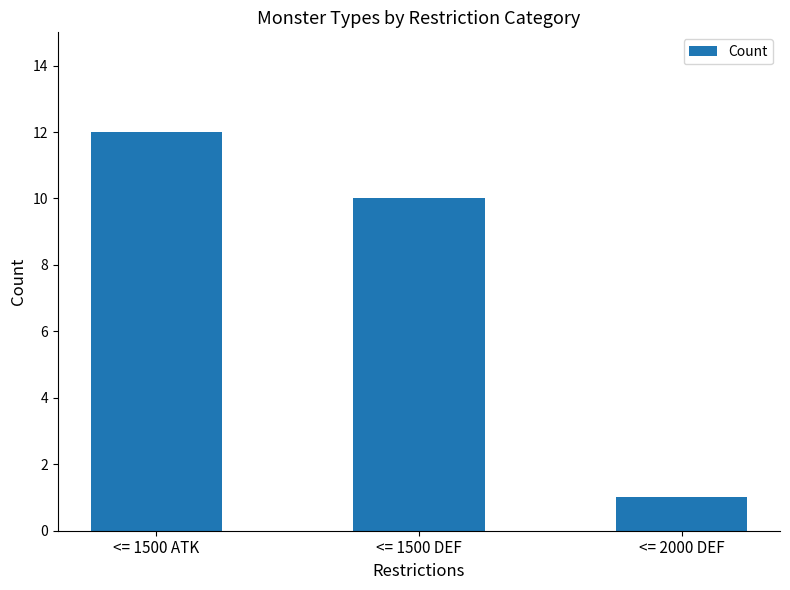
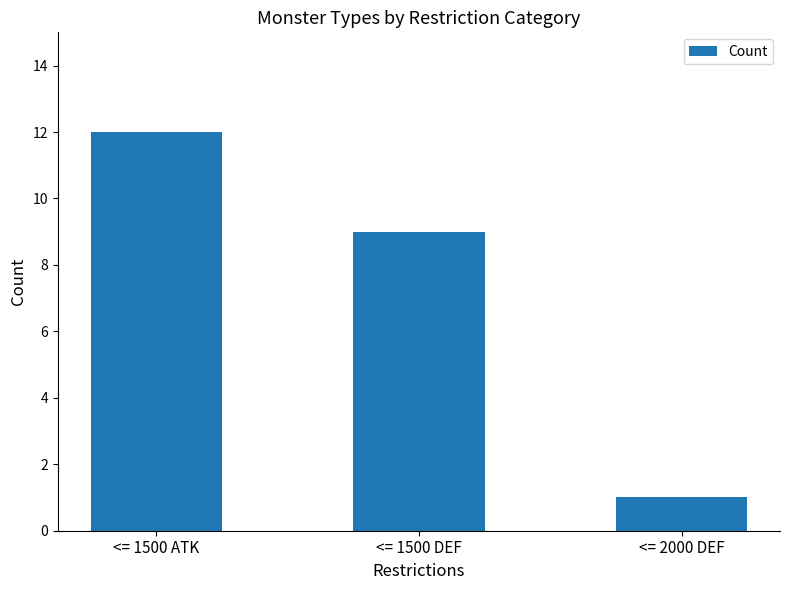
<= 1500 DEF: 10 -> 9
